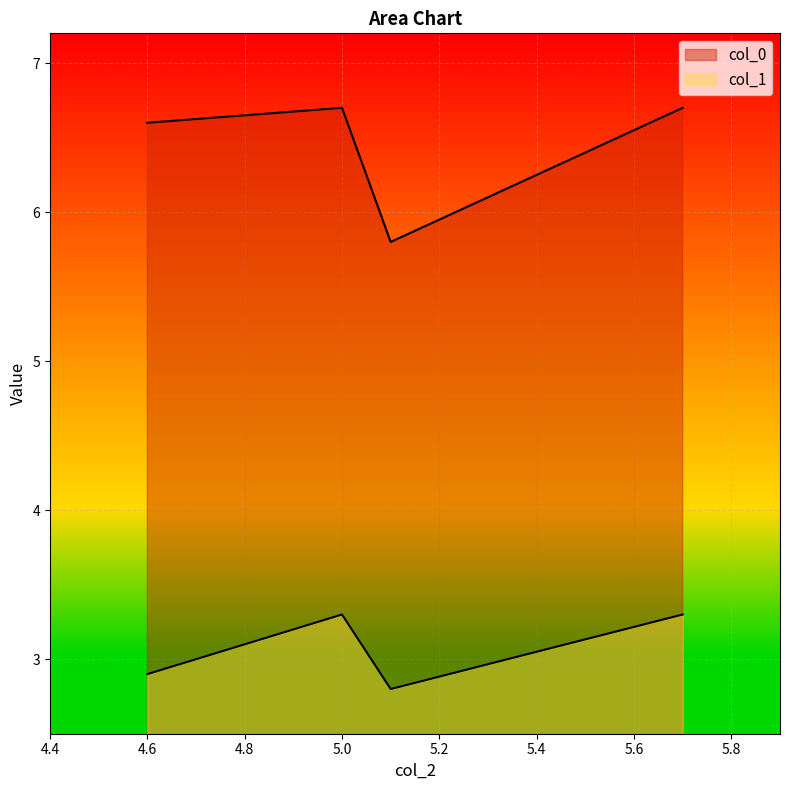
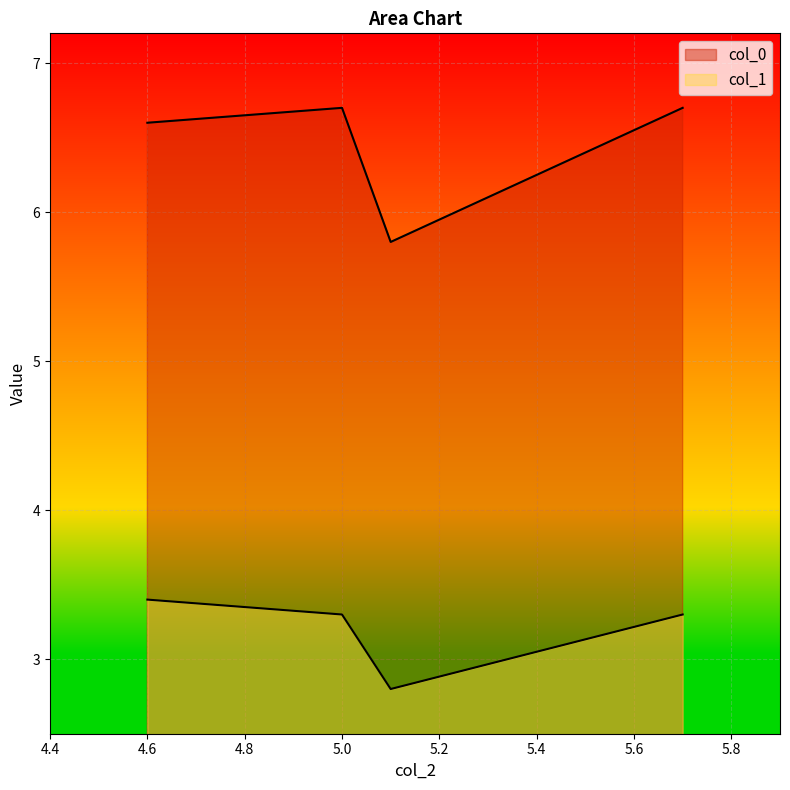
col_1, 4.6: 2.9 -> 3.4
